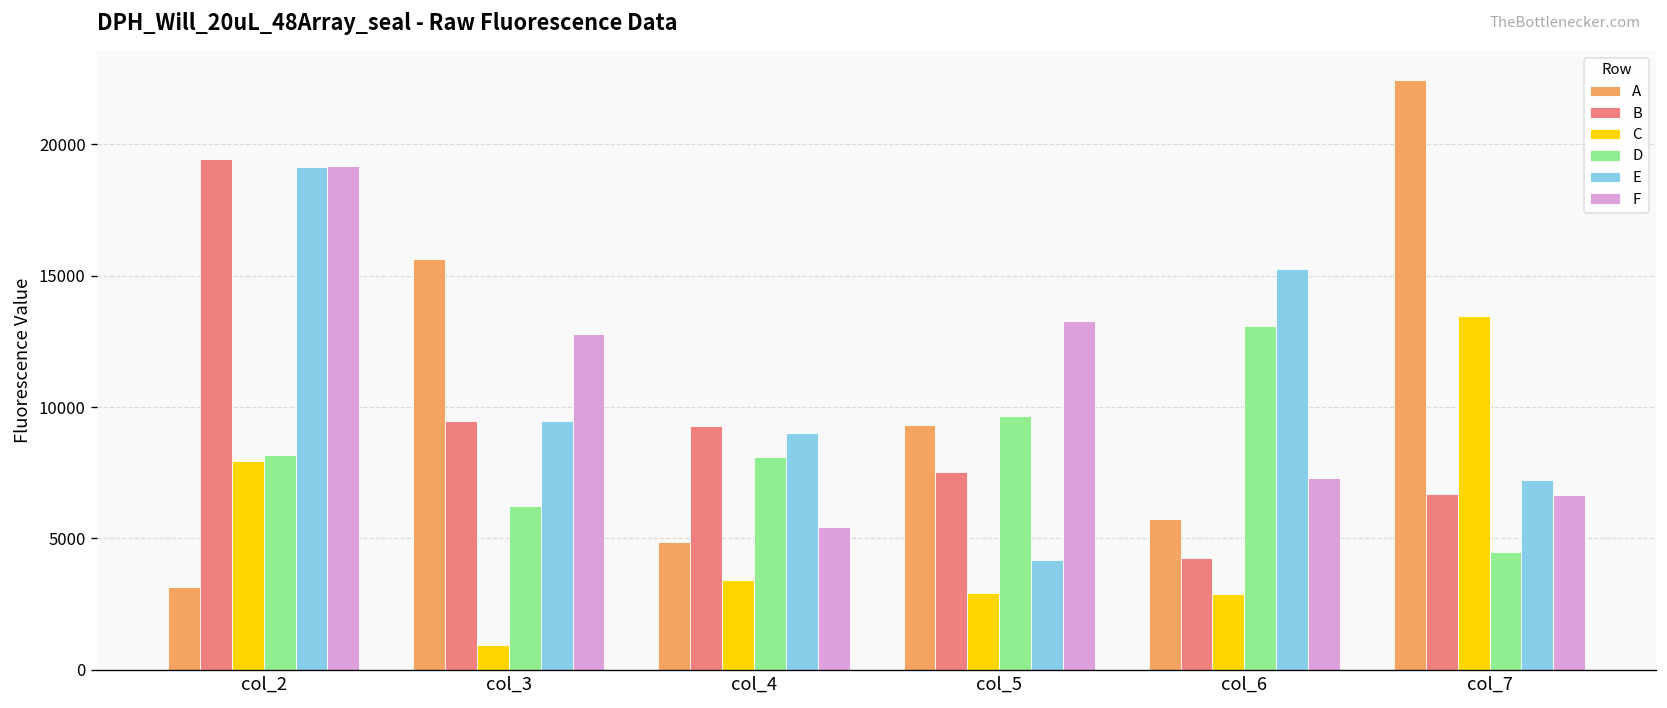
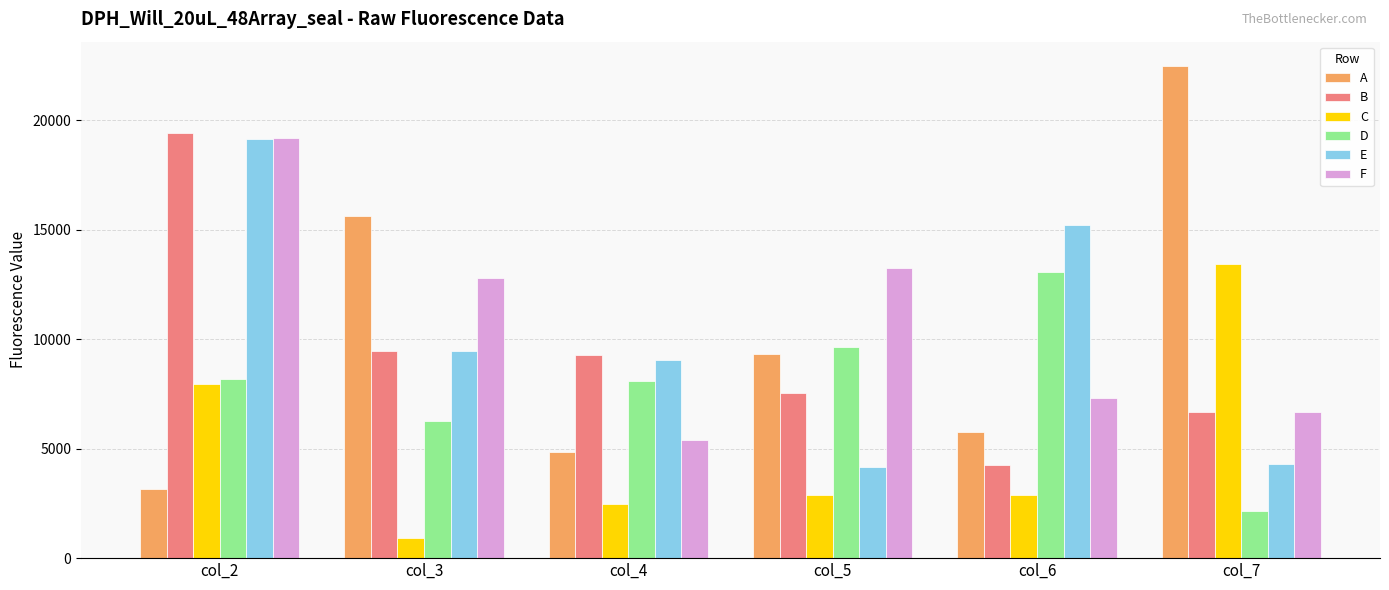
C, col_4: 3400 -> 2500
D, col_7: 4500 -> 2200
E, col_7: 7200 -> 4300
